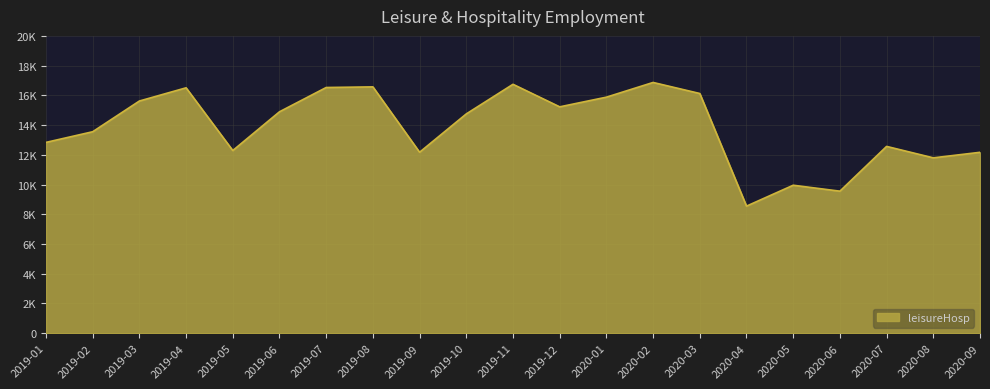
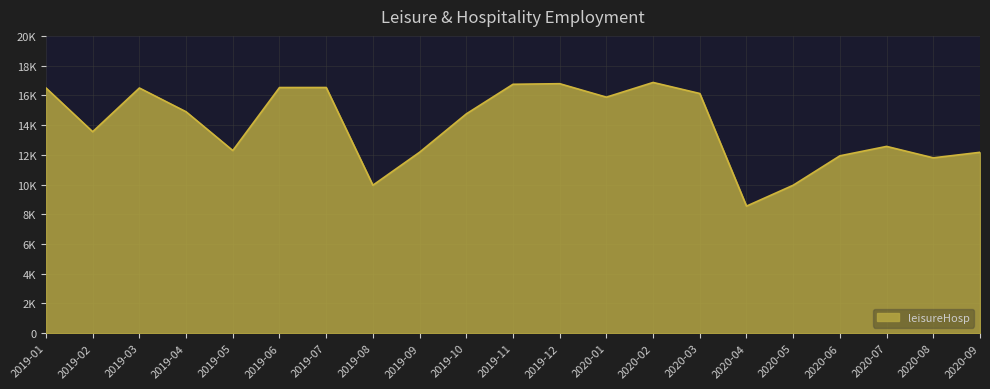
2019-01: 12800 -> 16500
2019-03: 15600 -> 16500
2019-04: 16500 -> 14900
2019-06: 14900 -> 16500
2019-08: 16600 -> 10000
2019-12: 15200 -> 16800
2020-06: 9600 -> 11900
